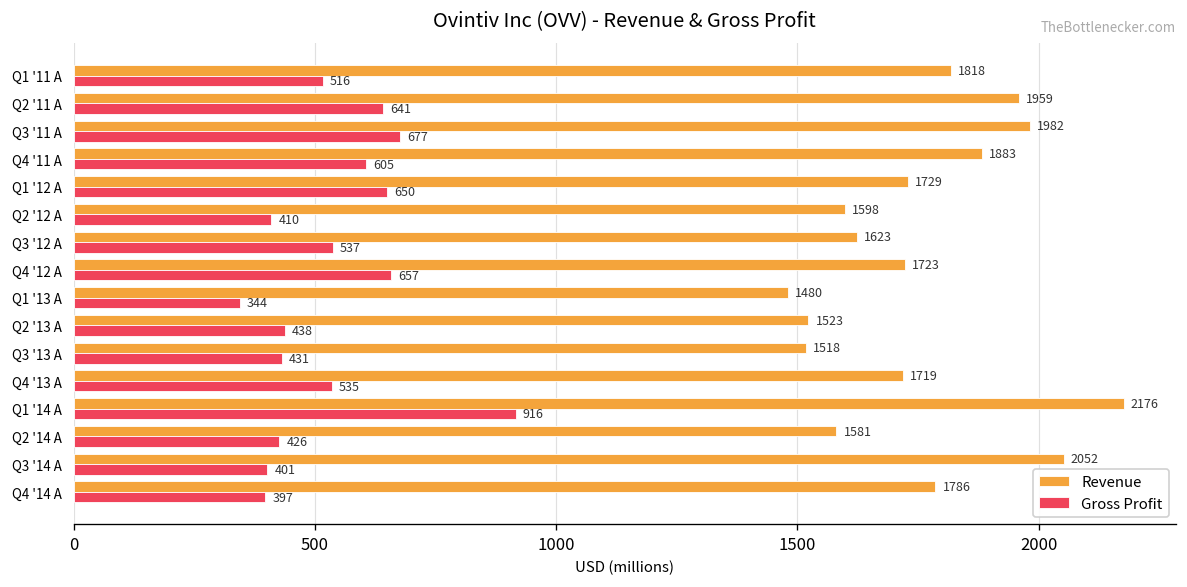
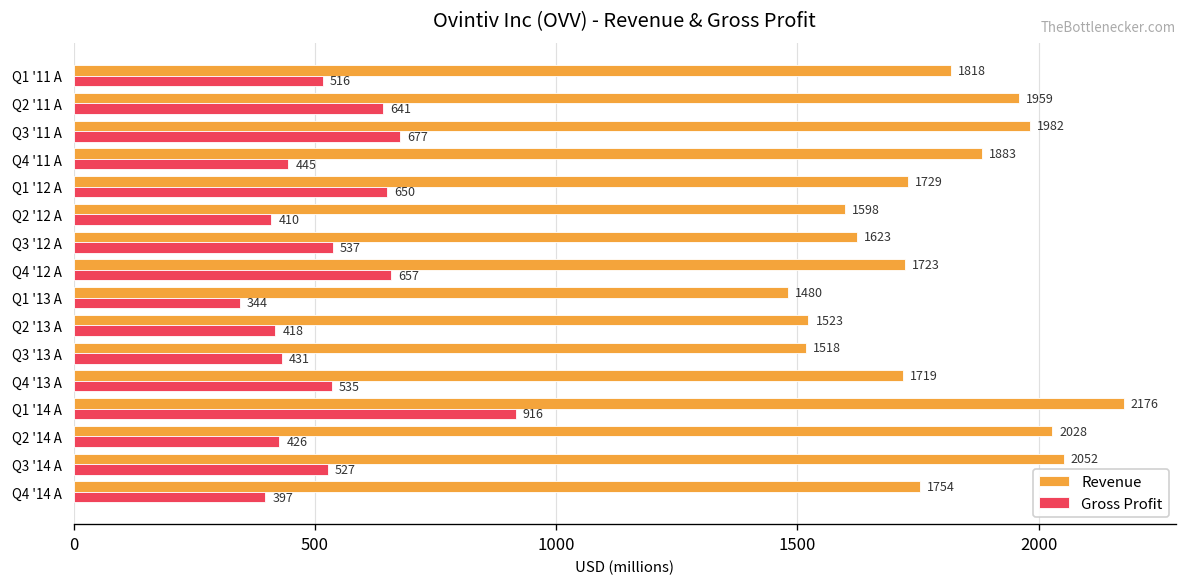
Gross Profit, Q4 '11 A: 605 -> 445
Gross Profit, Q2 '13 A: 438 -> 418
Revenue, Q2 '14 A: 1581 -> 2028
Gross Profit, Q3 '14 A: 401 -> 527
Revenue, Q4 '14 A: 1786 -> 1754
